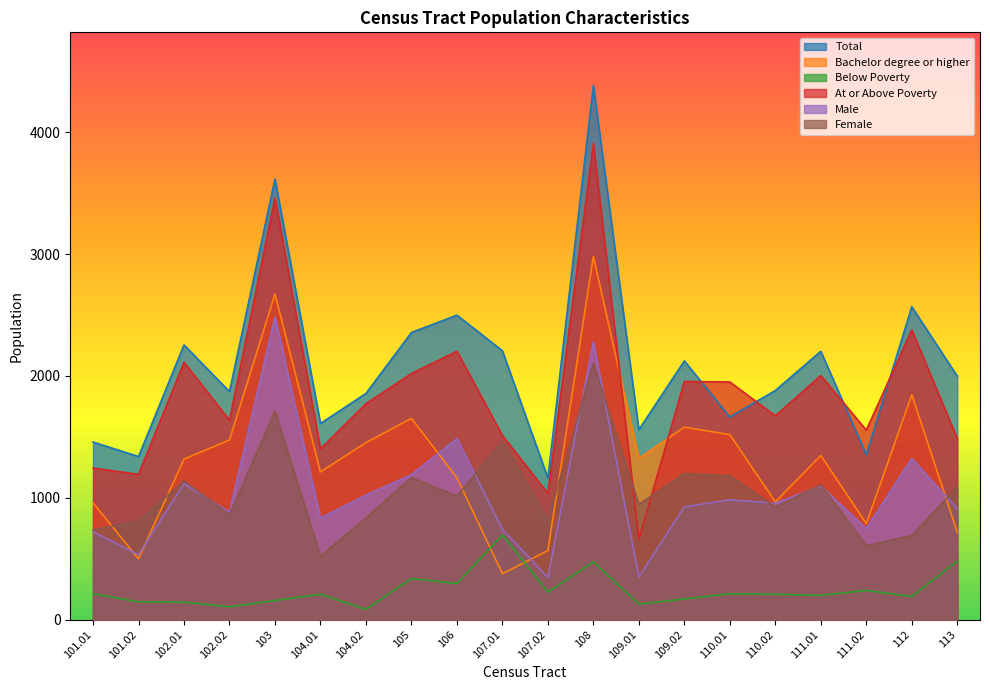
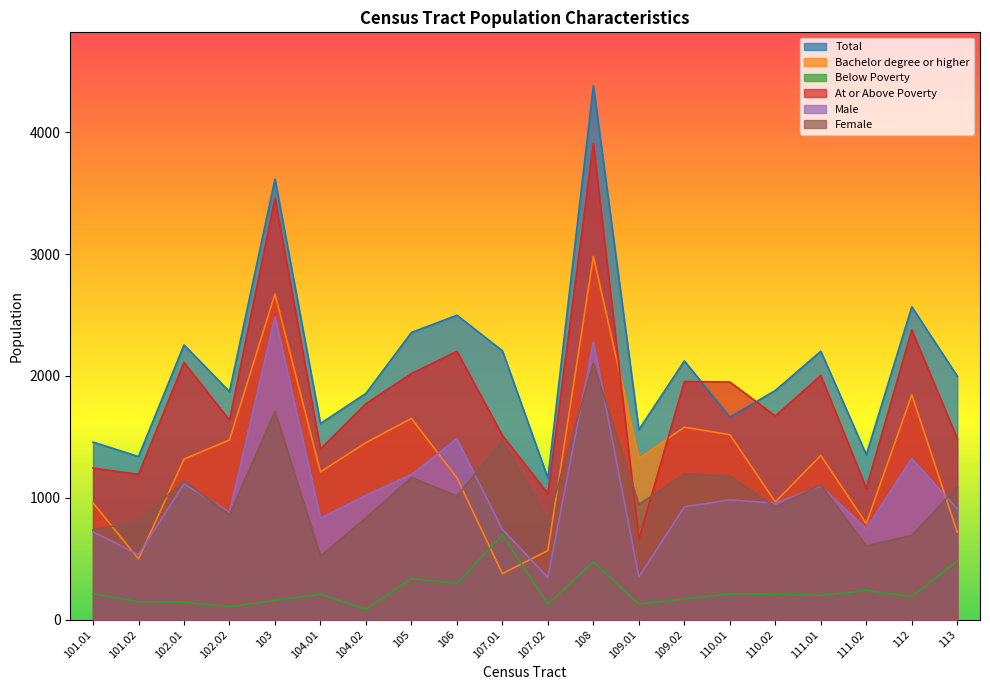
Below Poverty, 107.02: 230 -> 130
At or Above Poverty, 111.02: 1560 -> 1080
